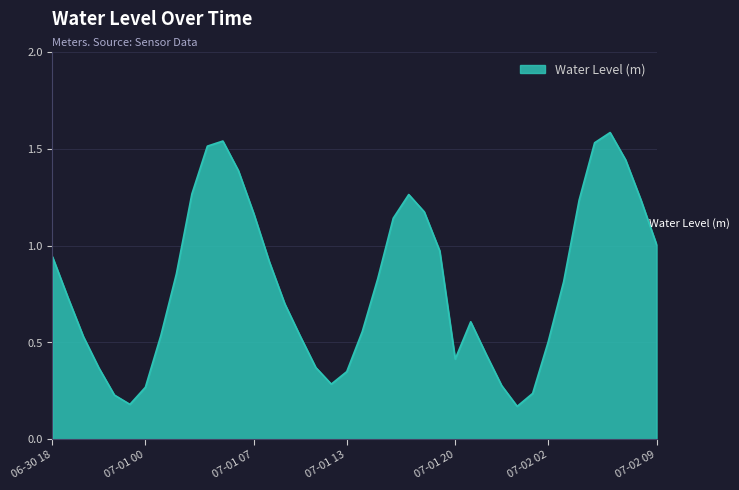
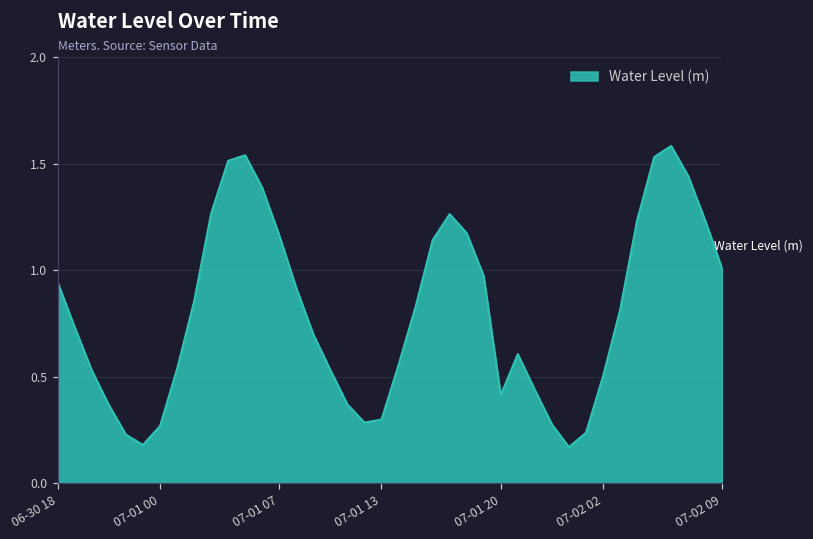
07-01 13: 0.35 -> 0.30
